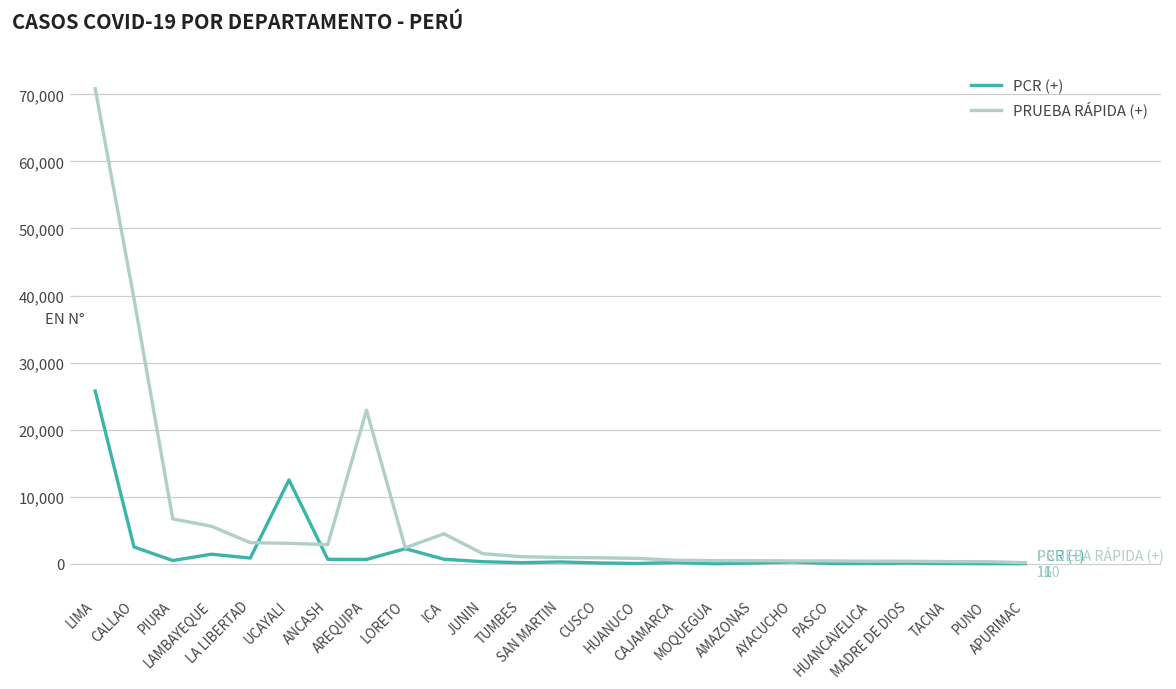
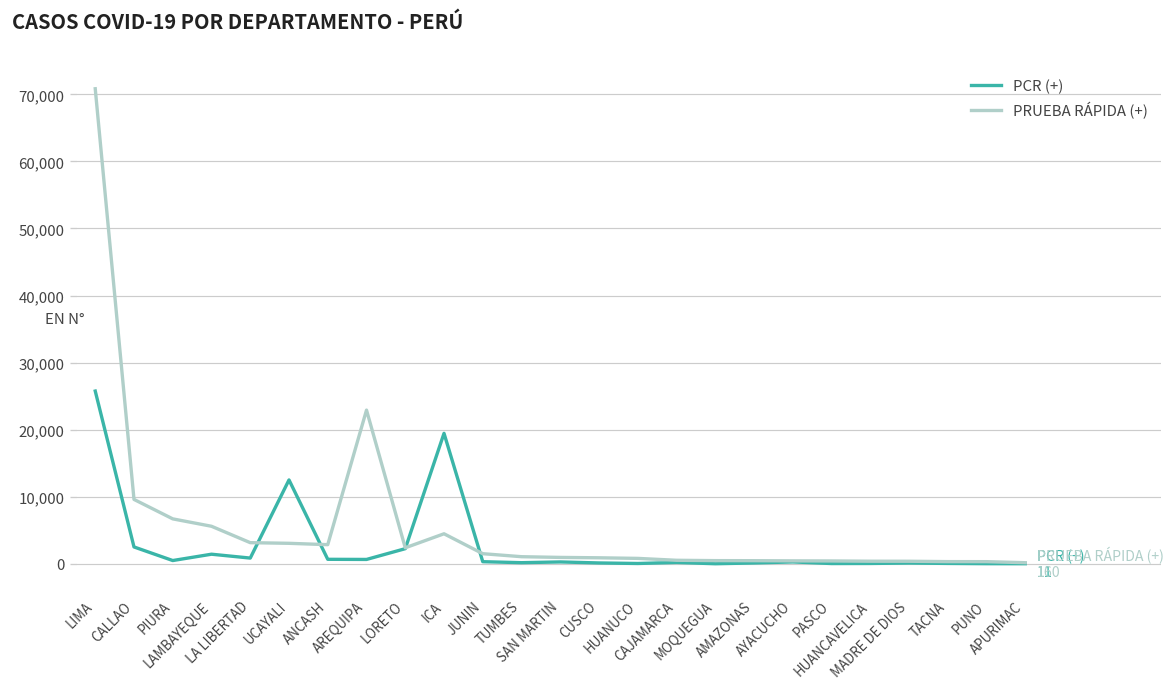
PRUEBA RÁPIDA (+), CALLAO: 40,000 -> 10,000
PCR (+), ICA: 1,000 -> 19,000
